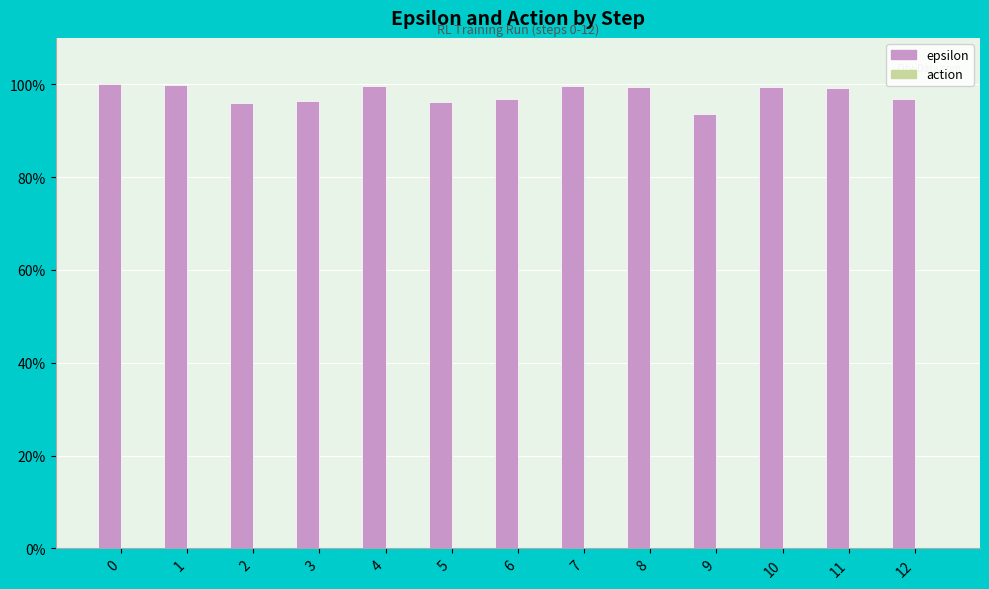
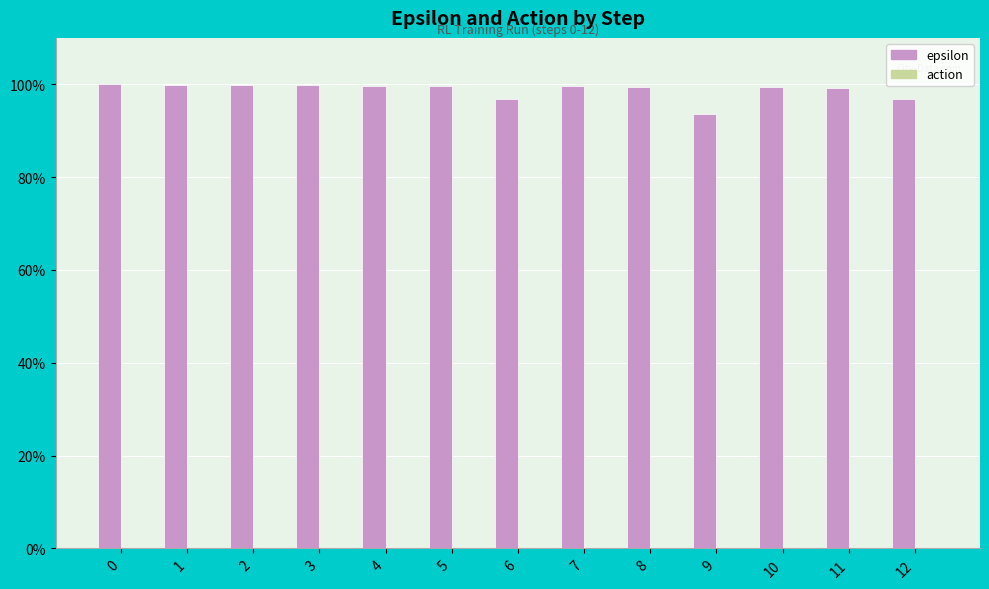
epsilon, 2: 96% -> 100%
epsilon, 3: 96% -> 100%
epsilon, 5: 96% -> 100%
